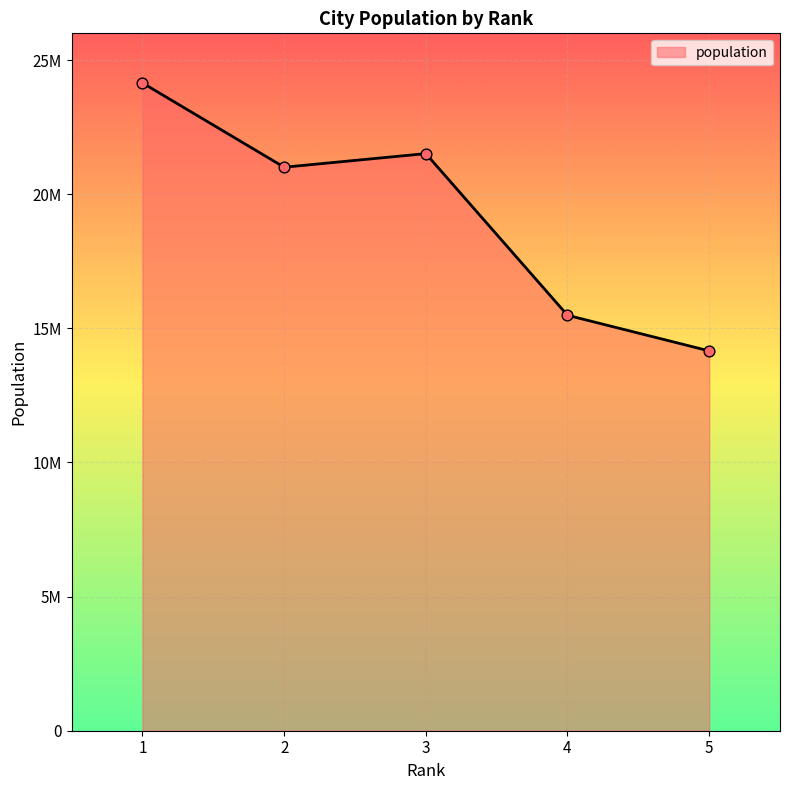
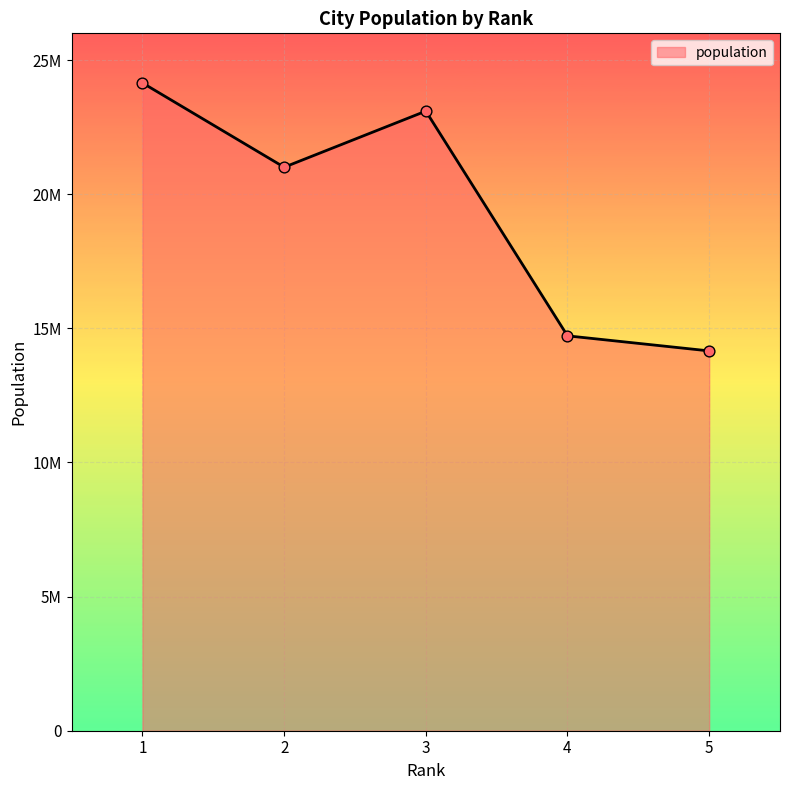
3: 21500000 -> 23100000
4: 15500000 -> 14700000
